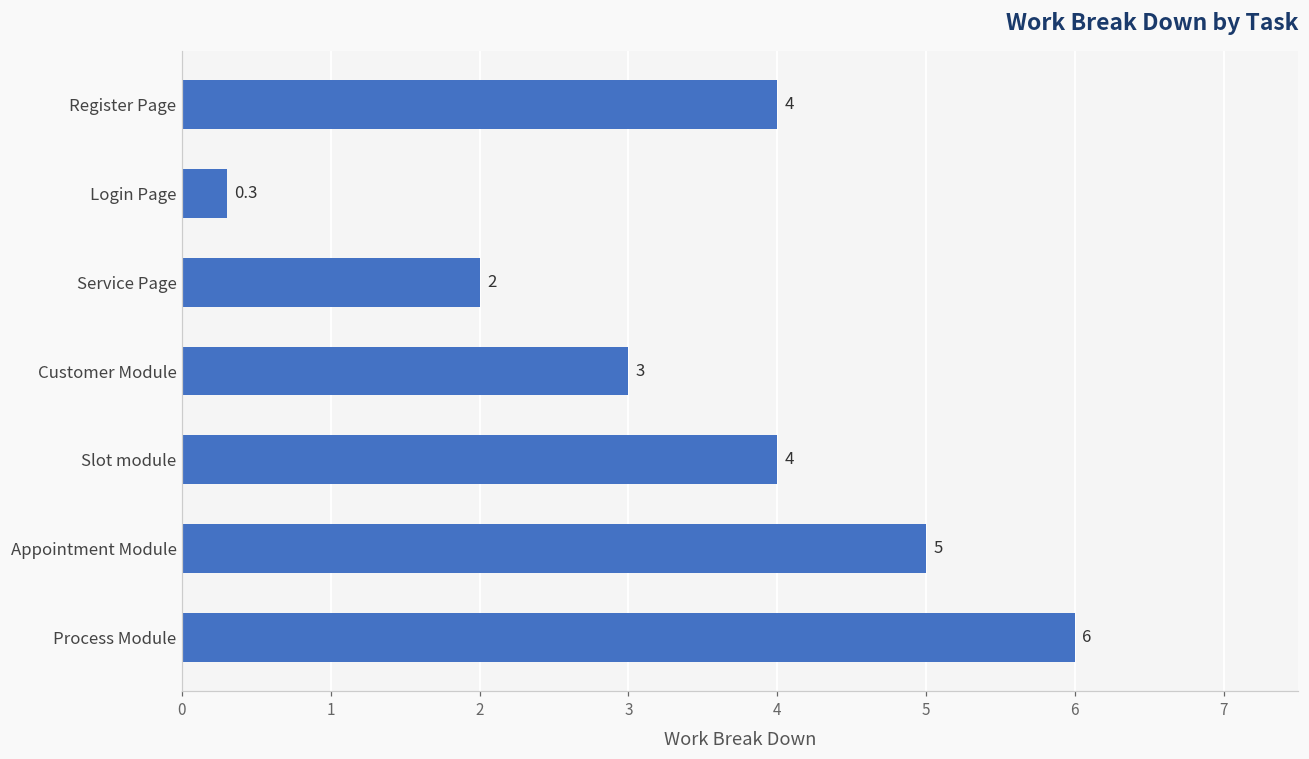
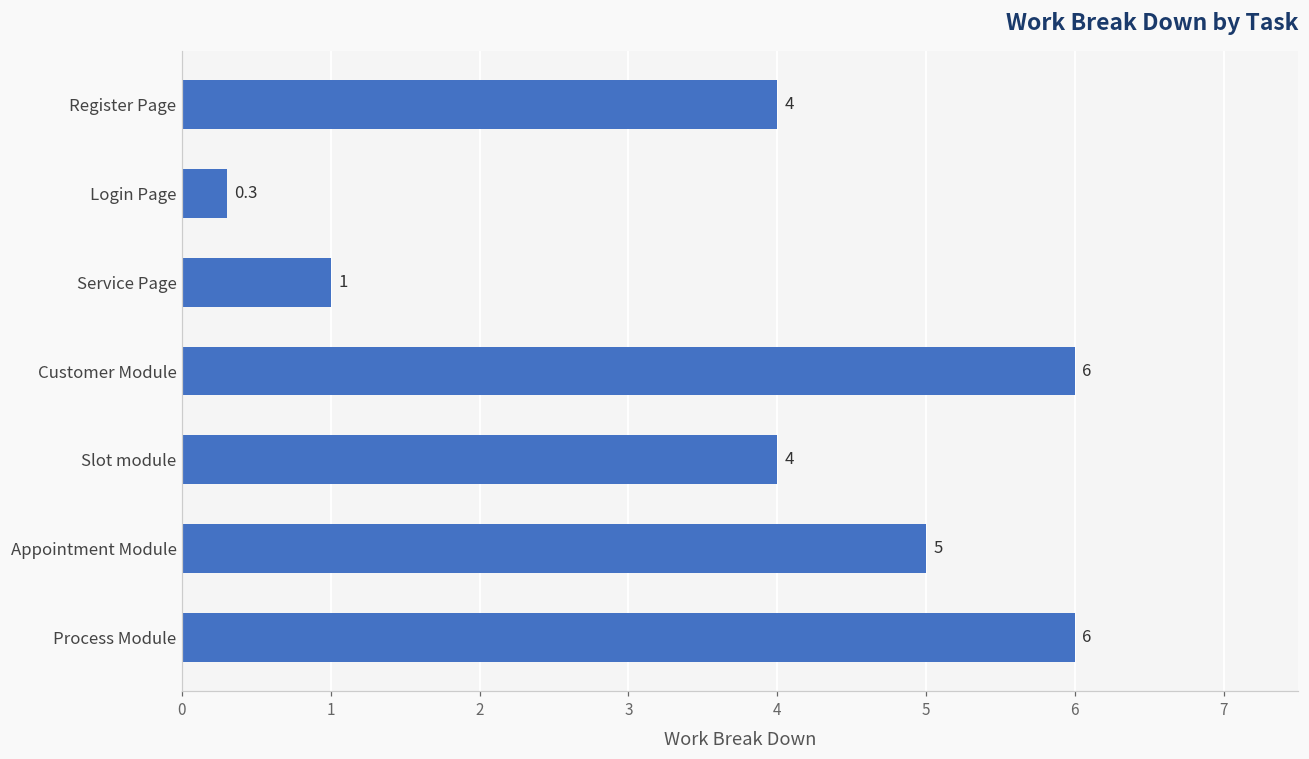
Service Page: 2 -> 1
Customer Module: 3 -> 6
